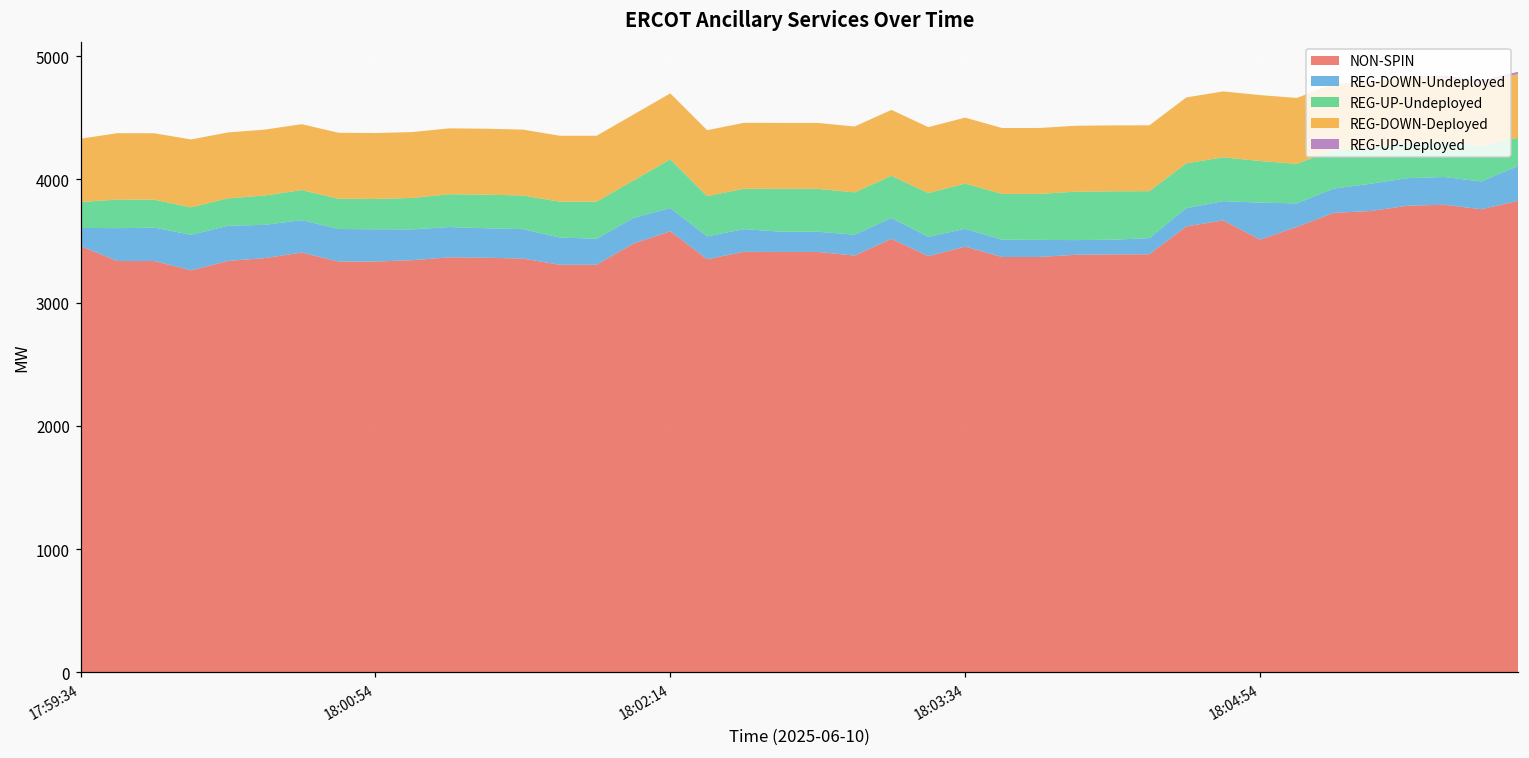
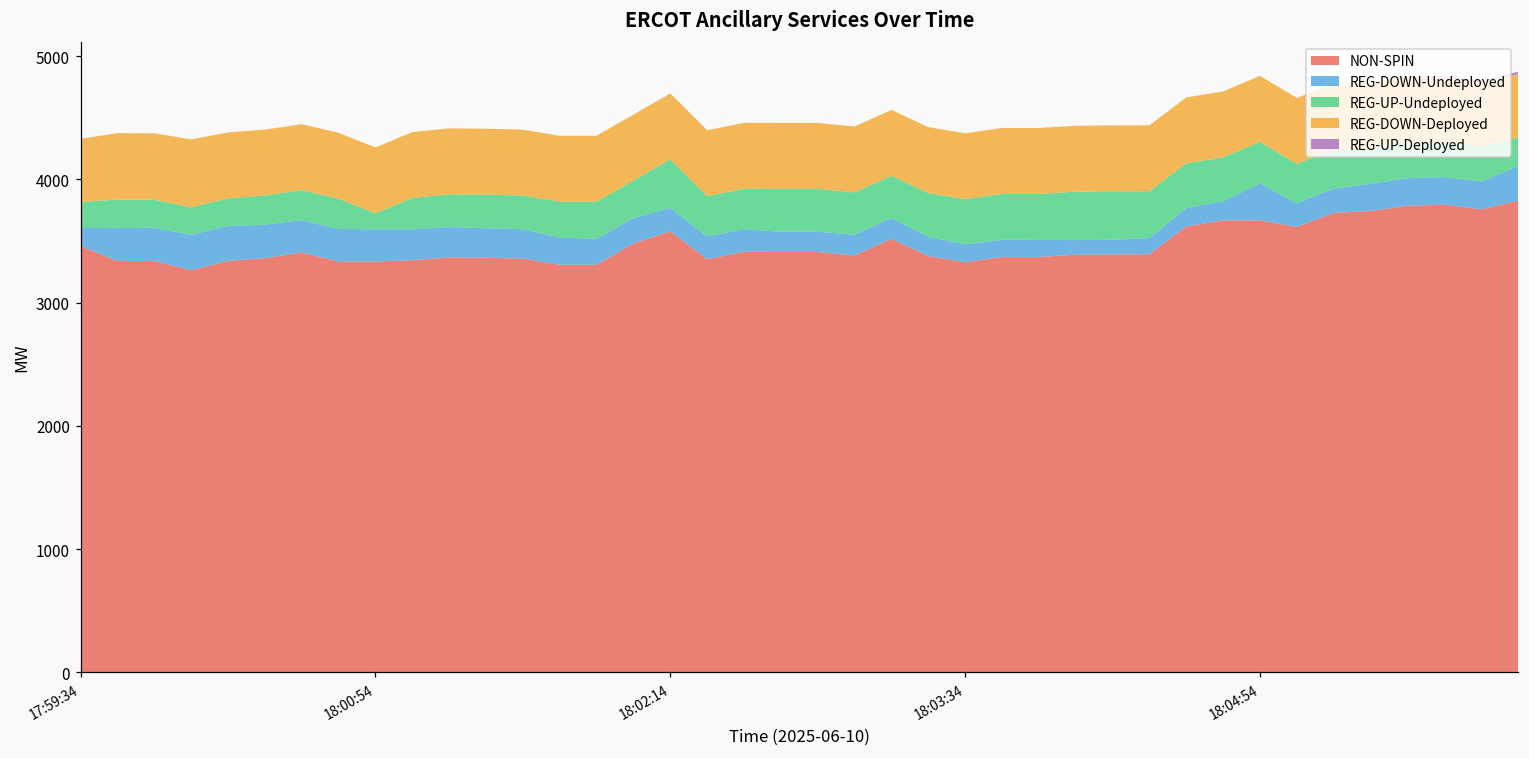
REG-UP-Undeployed, 18:00:54: 250 -> 130
NON-SPIN, 18:03:34: 3460 -> 3330
NON-SPIN, 18:04:54: 3510 -> 3670
